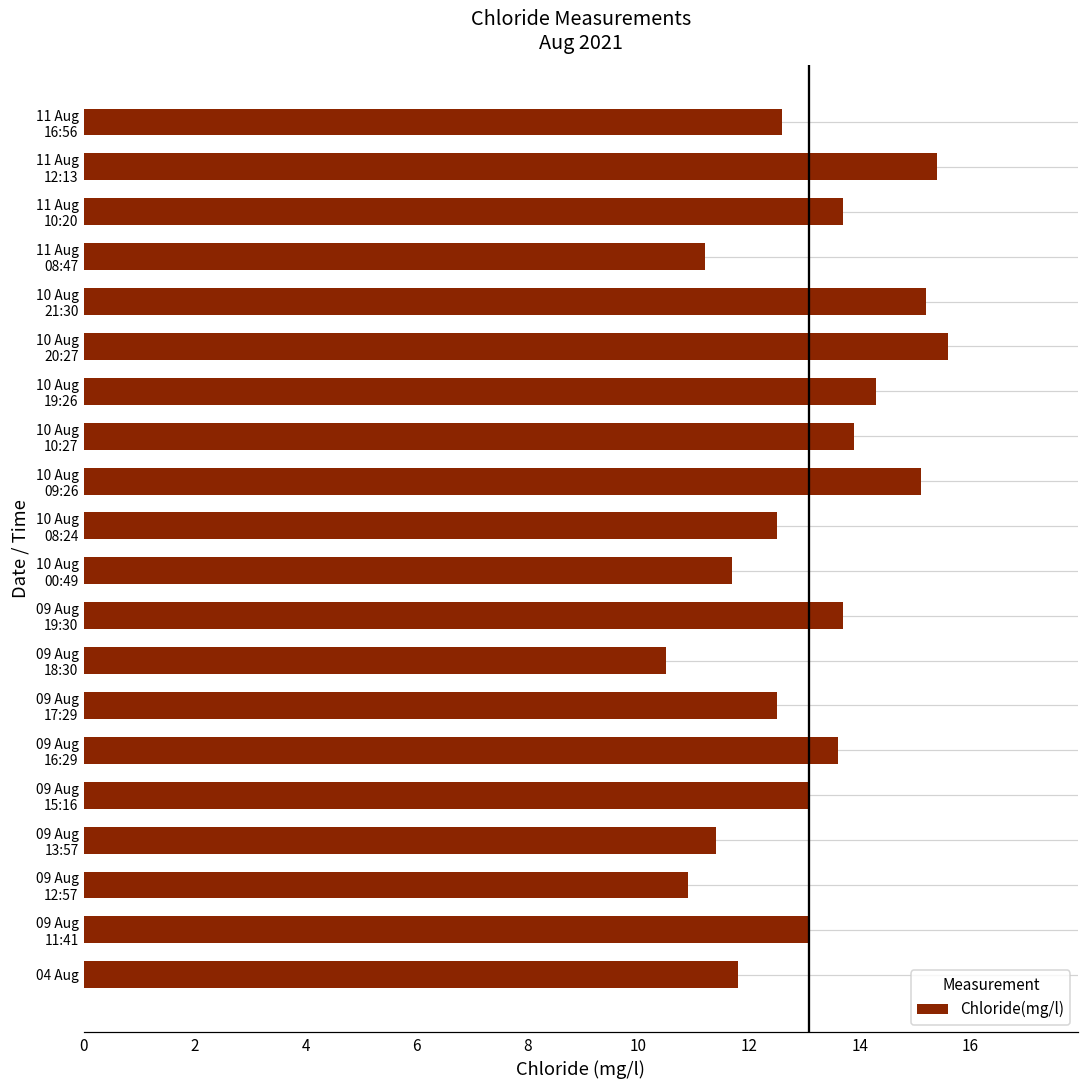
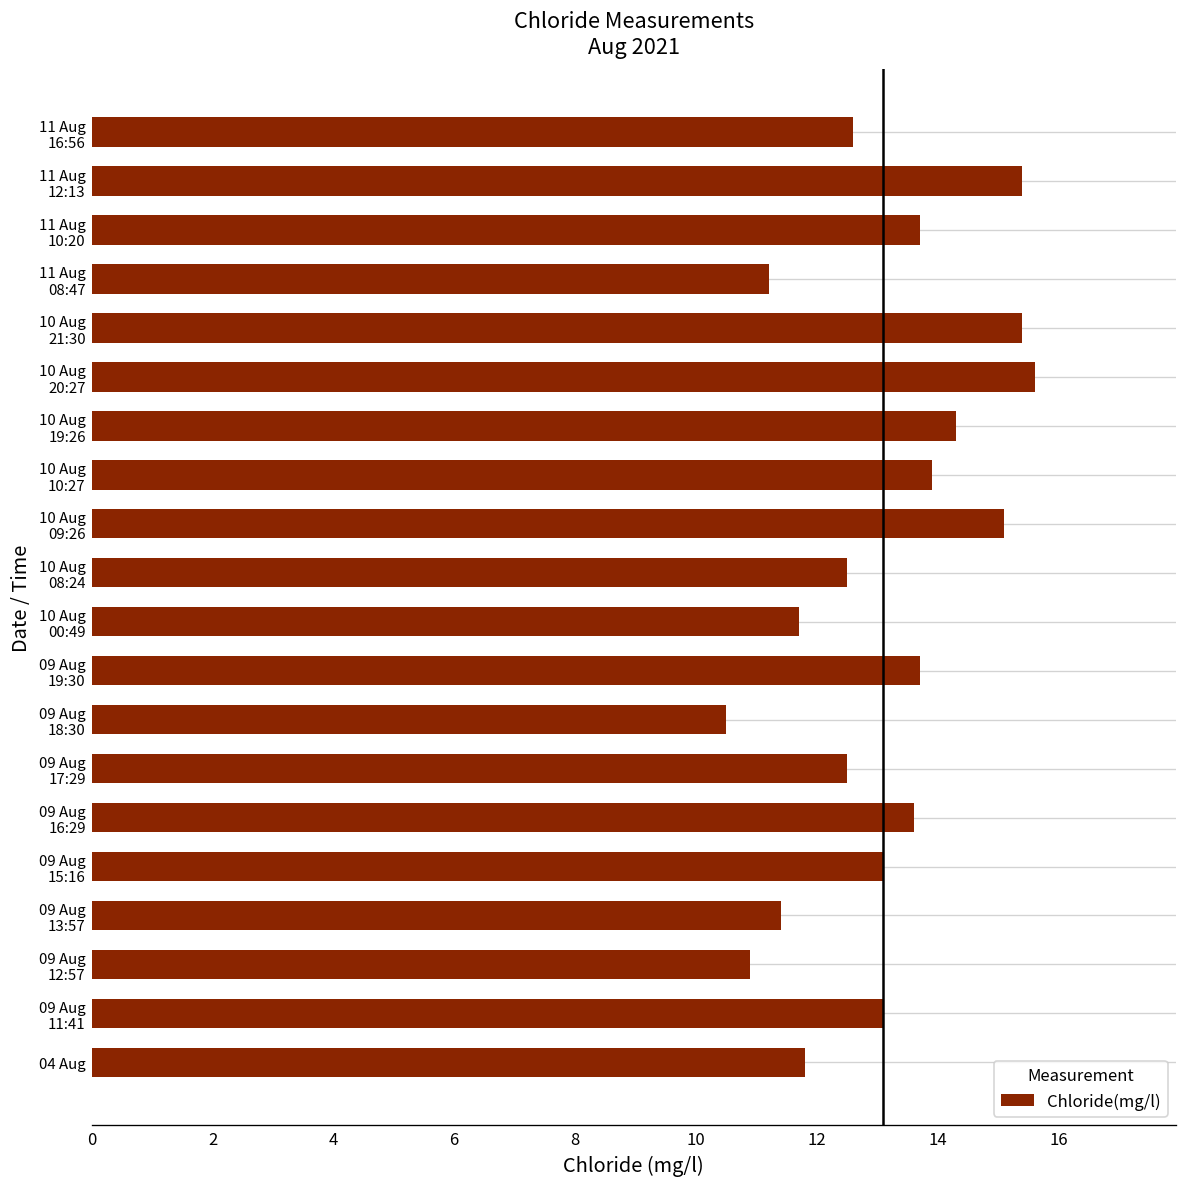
10 Aug 21:30: 15.2 -> 15.4
